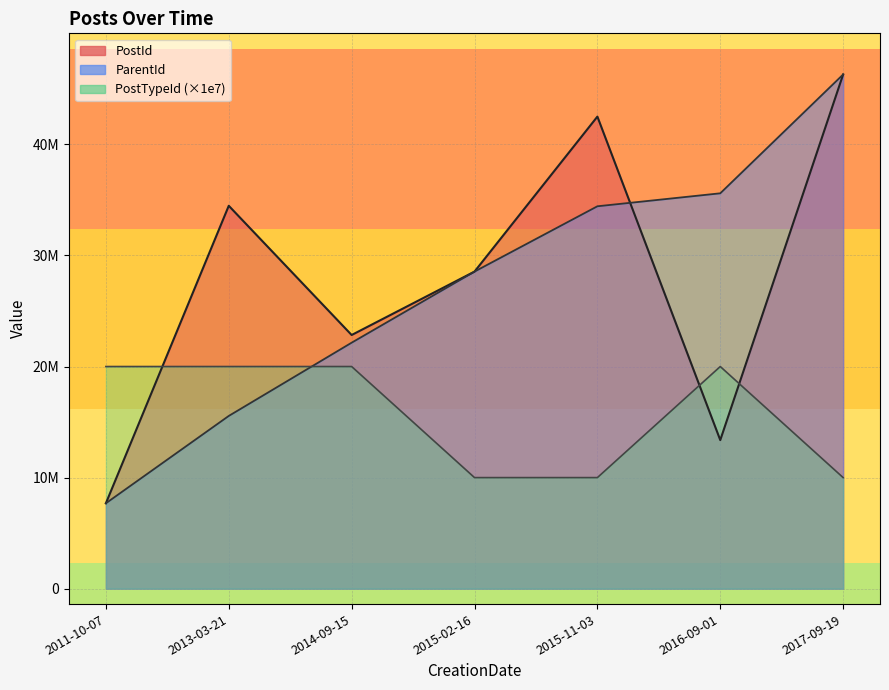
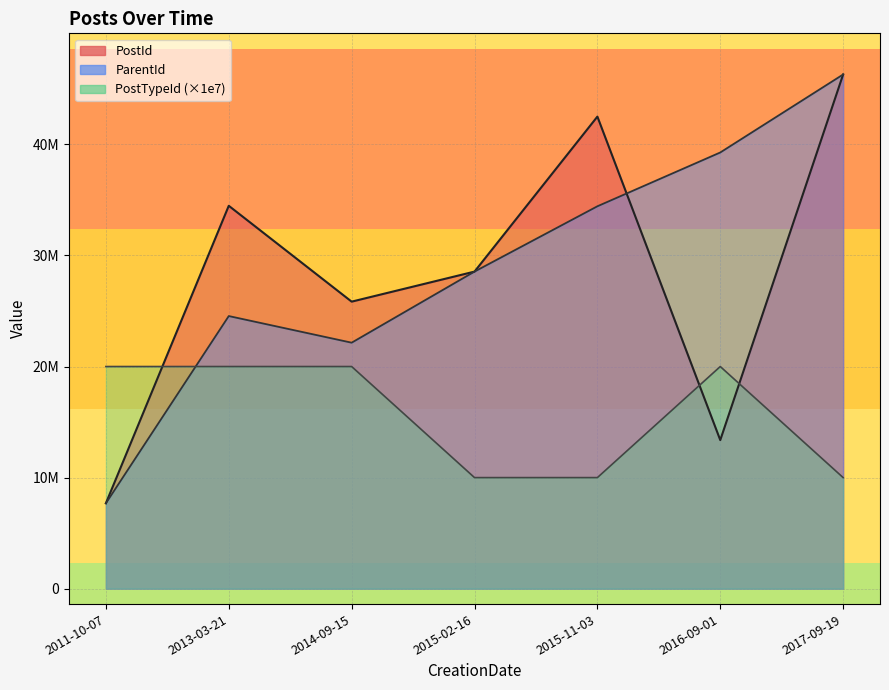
ParentId, 2013-03-21: 15600000 -> 24500000
PostId, 2014-09-15: 22800000 -> 25800000
ParentId, 2016-09-01: 35600000 -> 39300000
